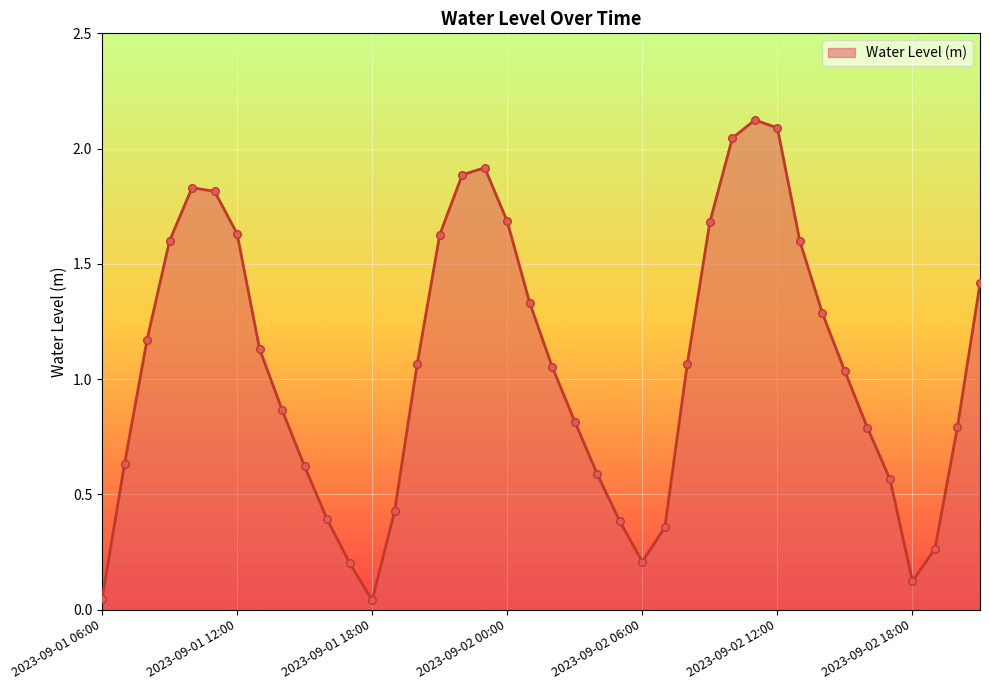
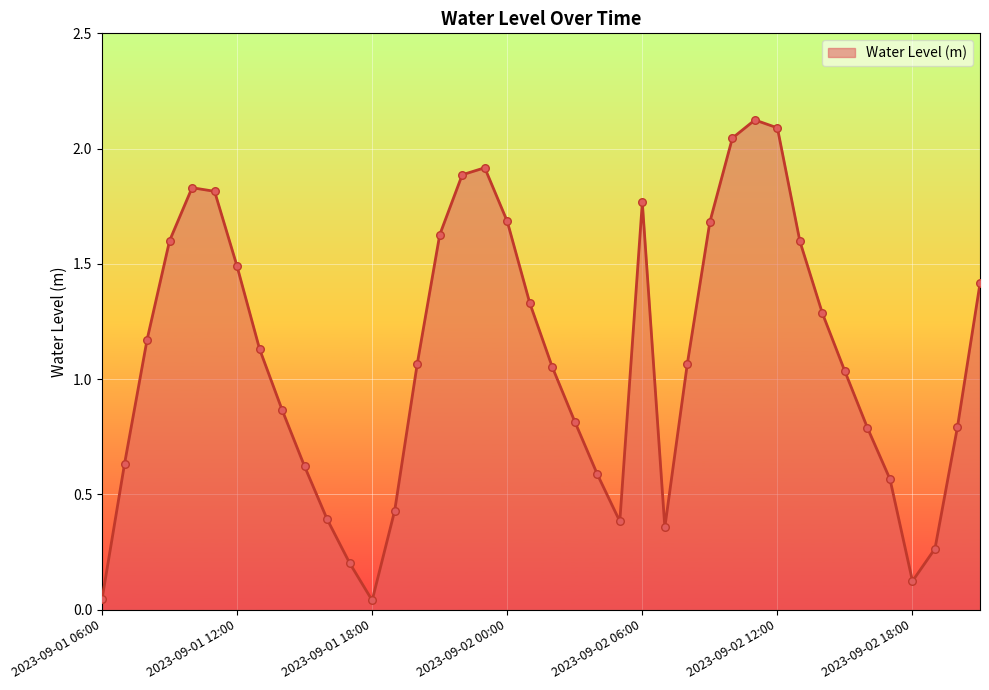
2023-09-01 12:00: 1.63 -> 1.49
2023-09-02 06:00: 0.21 -> 1.77
